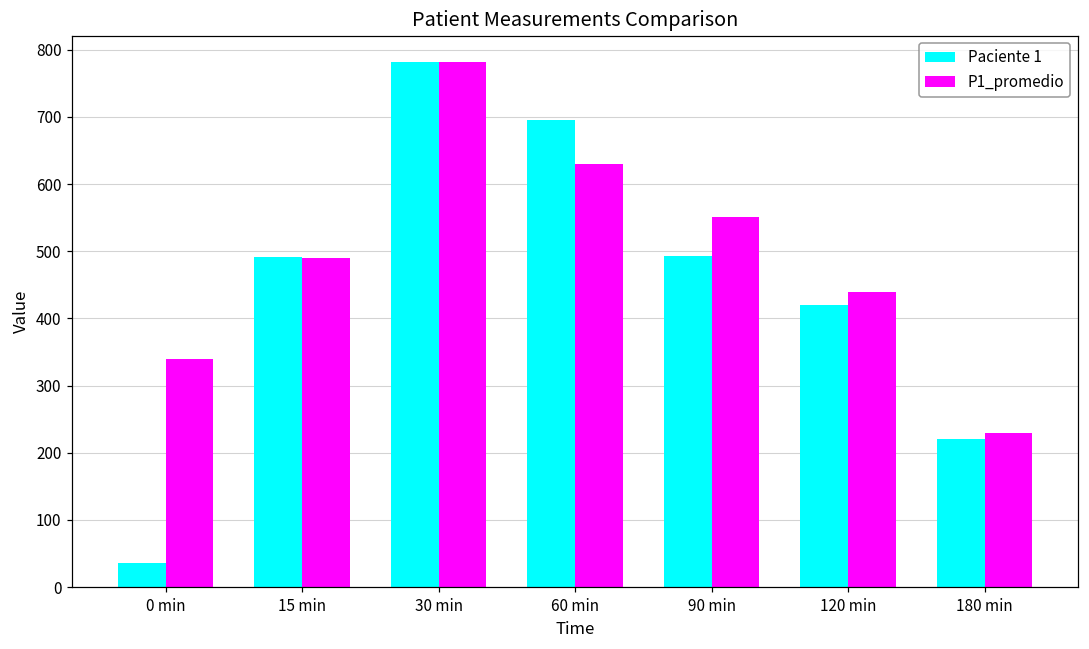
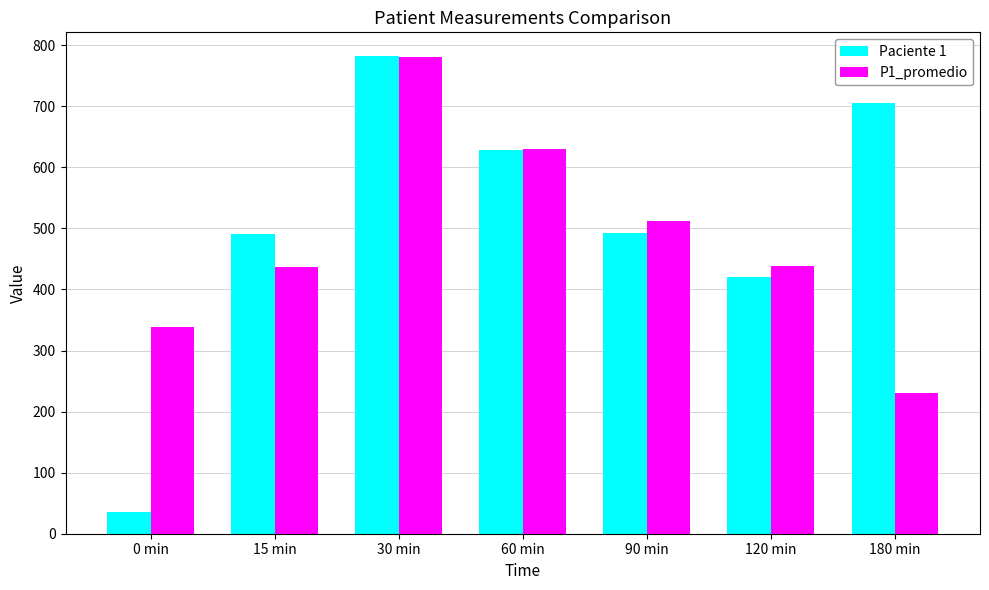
P1_promedio, 15 min: 490 -> 440
Paciente 1, 60 min: 700 -> 630
P1_promedio, 90 min: 550 -> 510
Paciente 1, 180 min: 220 -> 710
